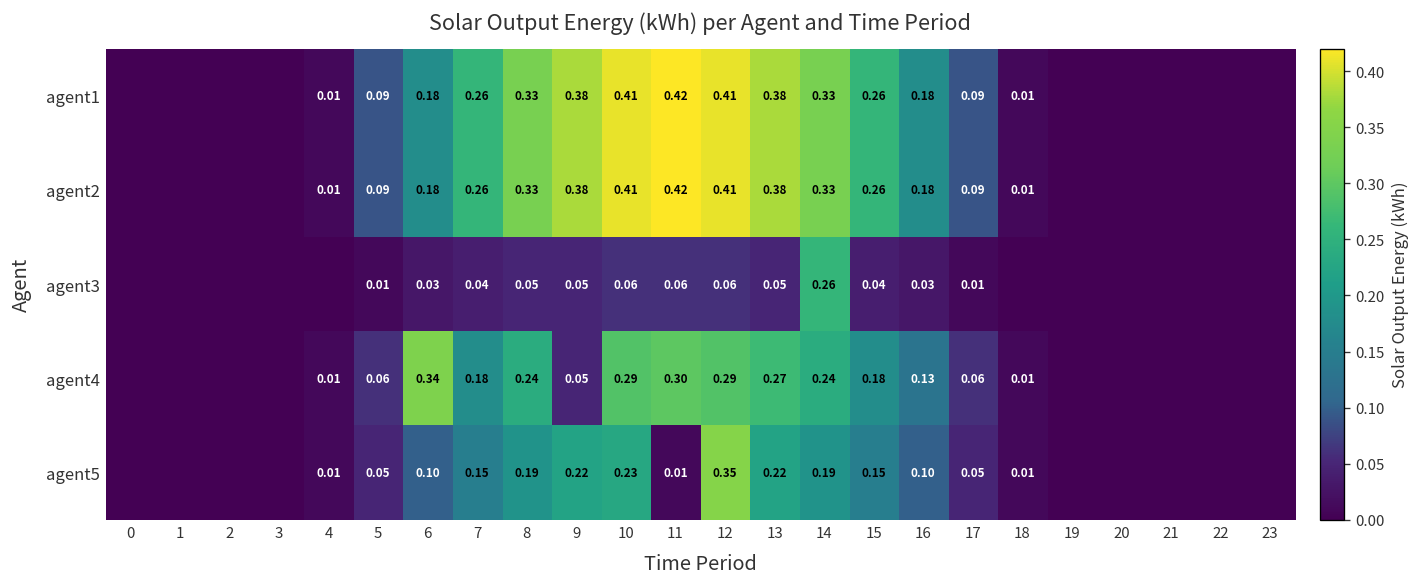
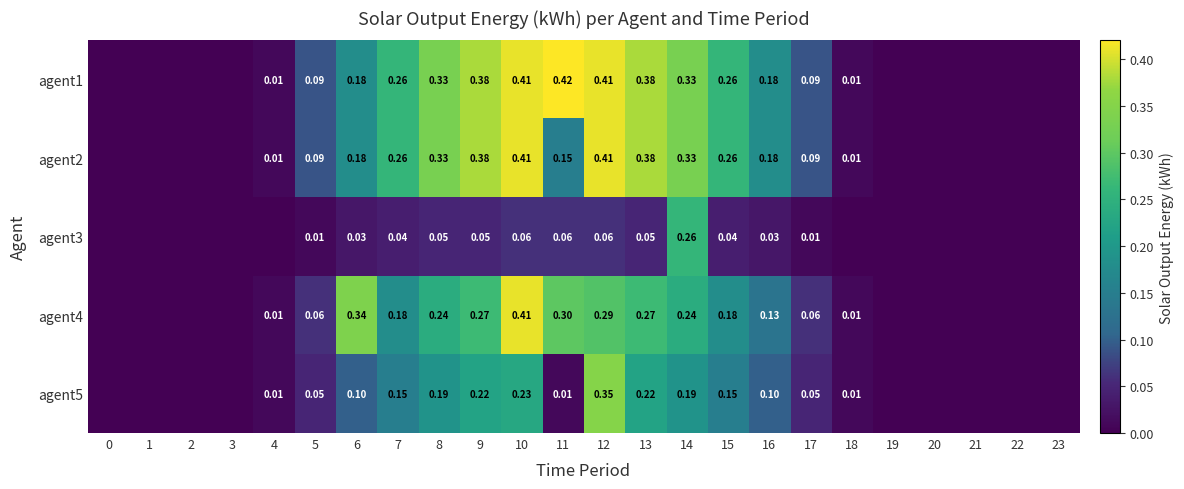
agent2, 11: 0.42 -> 0.15
agent4, 9: 0.05 -> 0.27
agent4, 10: 0.29 -> 0.41
